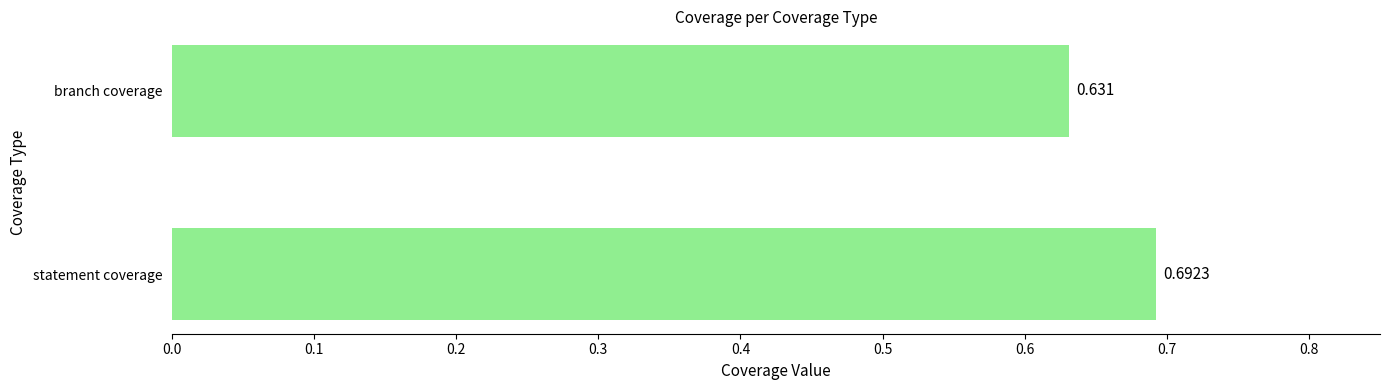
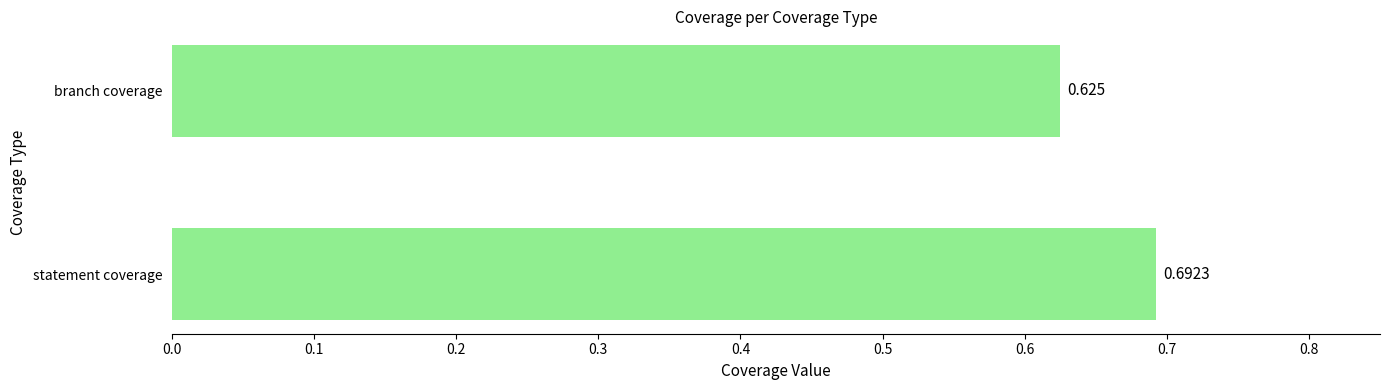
branch coverage: 0.631 -> 0.625
